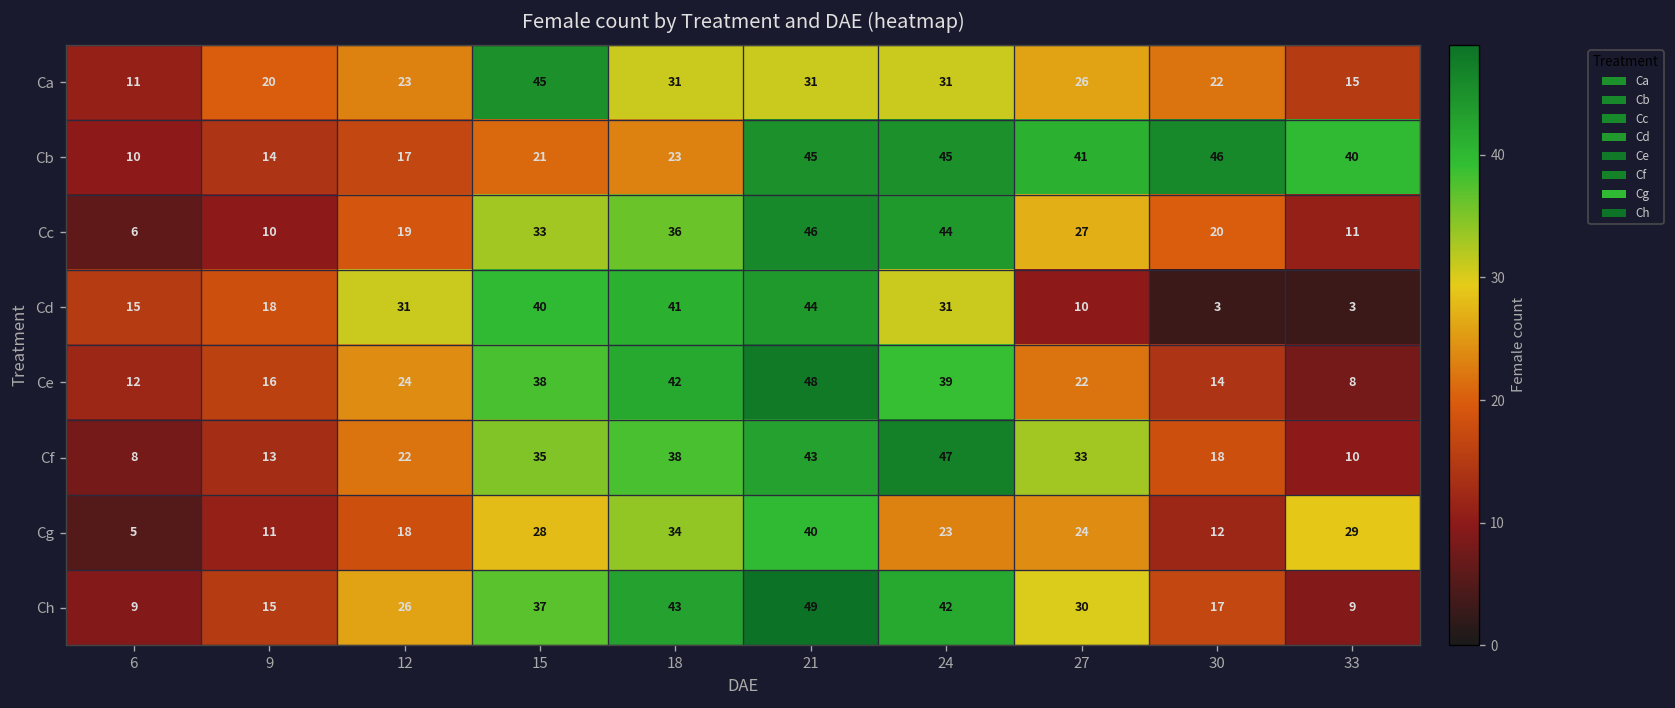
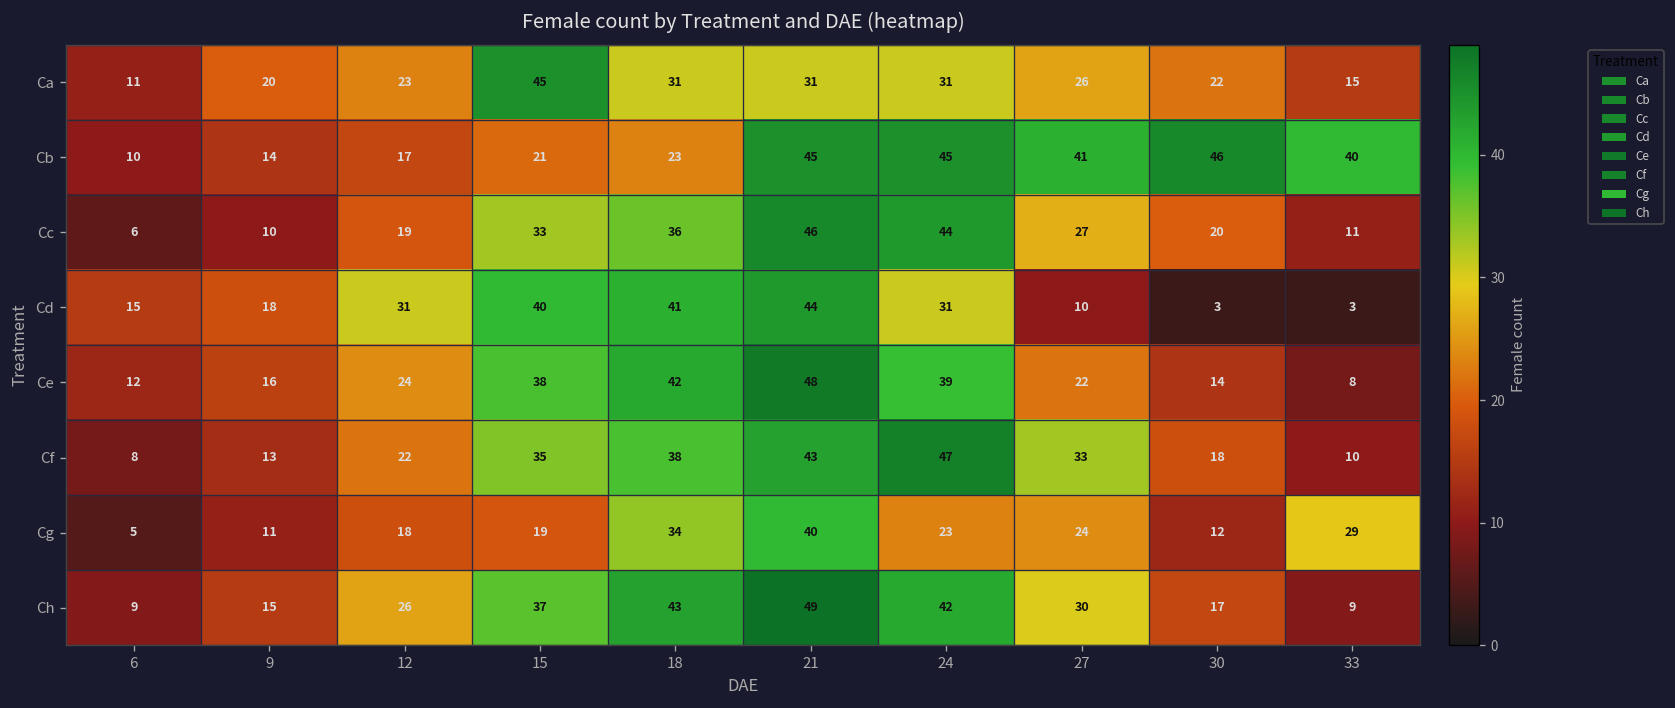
Cg, 15: 28 -> 19
